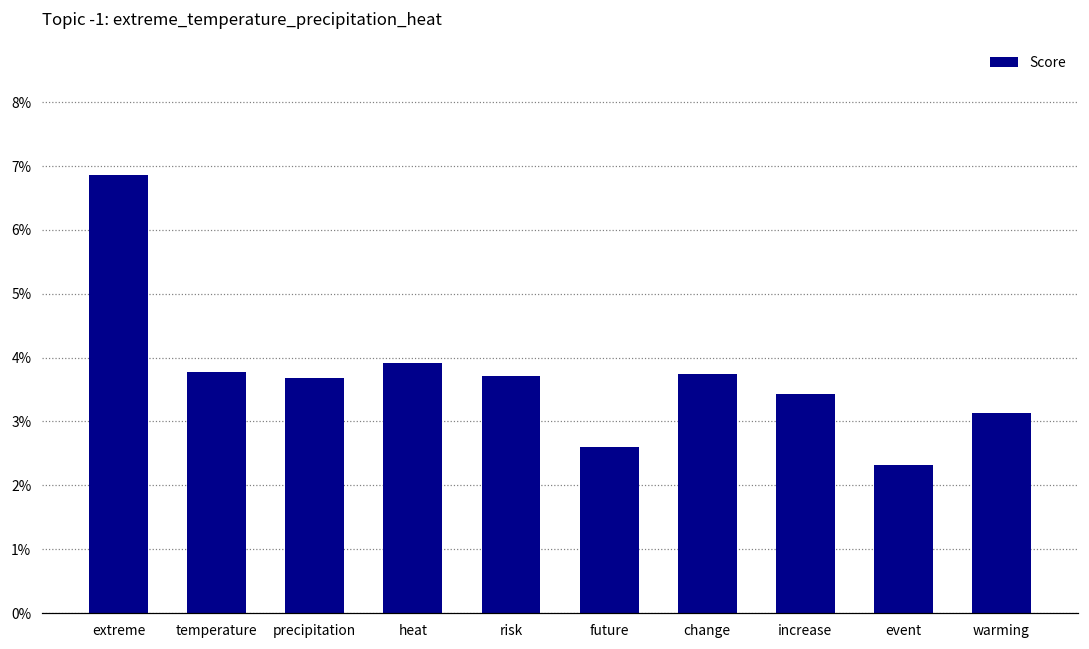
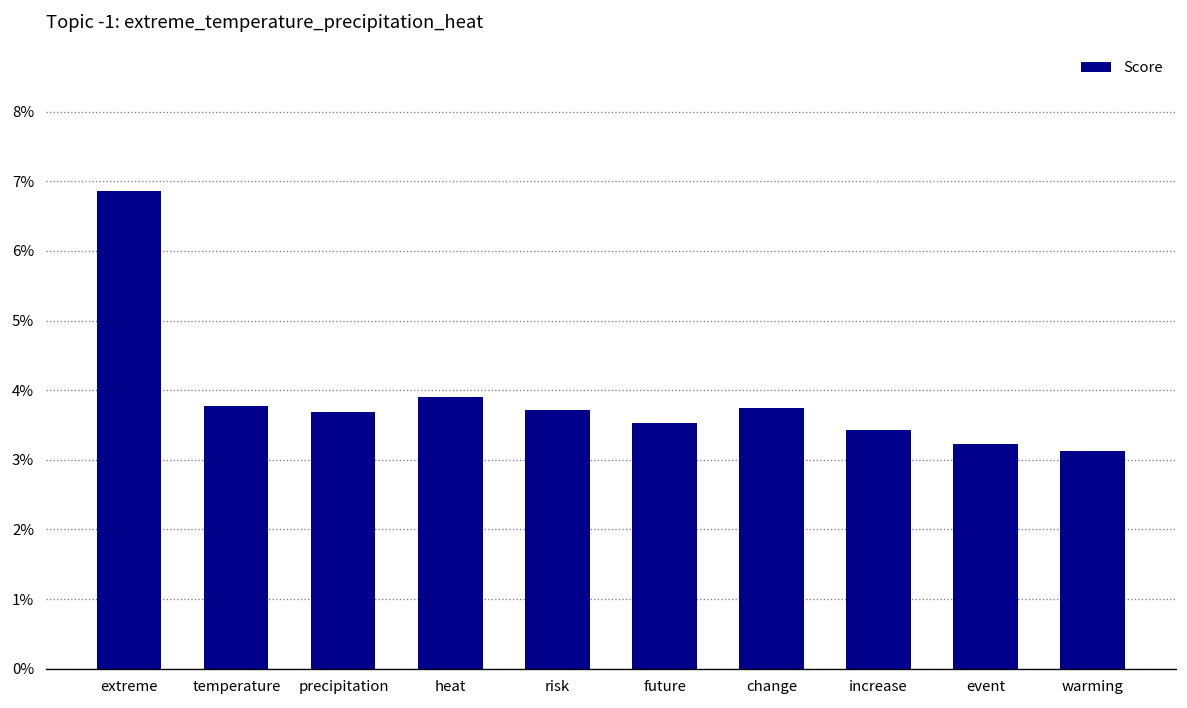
future: 2.6% -> 3.5%
event: 2.3% -> 3.2%
